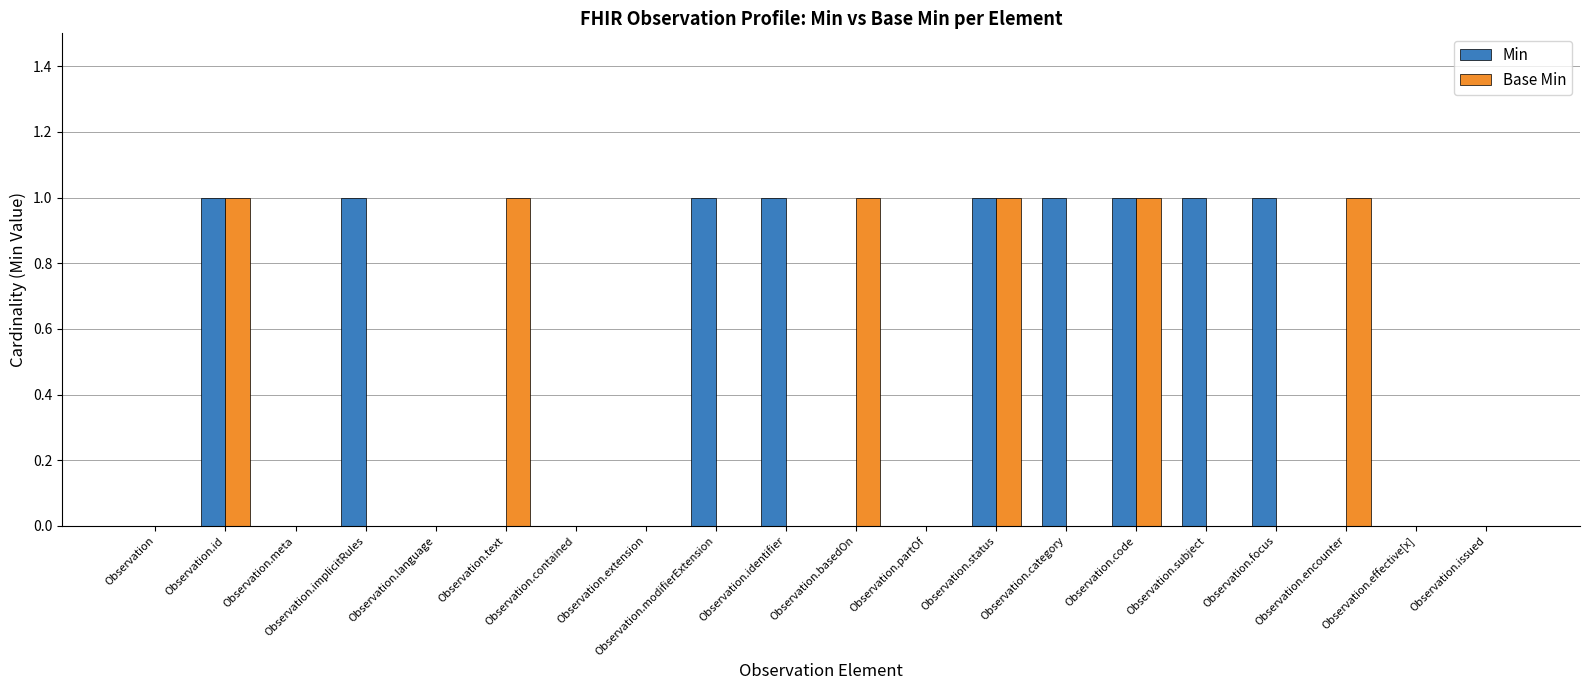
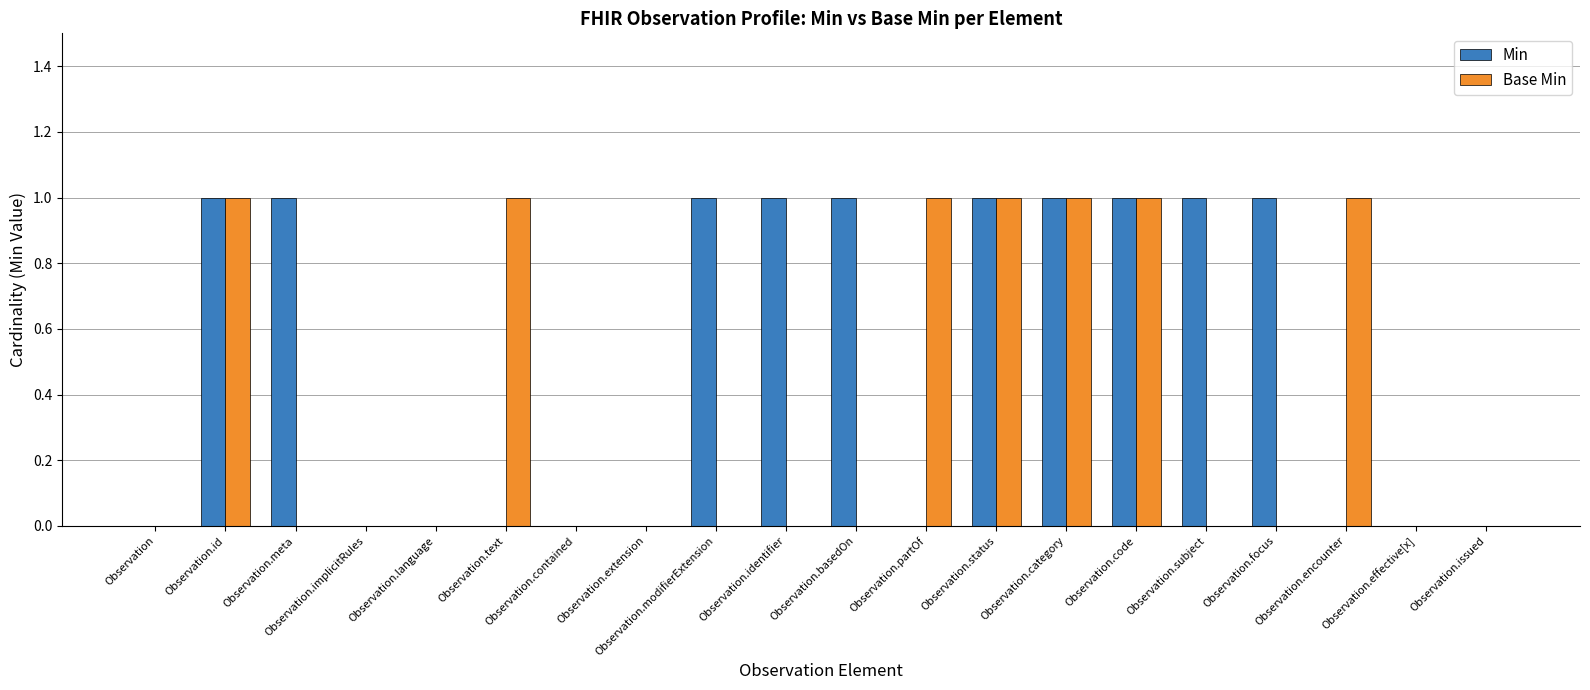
Min, Observation.meta: 0 -> 1
Min, Observation.implicitRules: 1 -> 0
Min, Observation.basedOn: 0 -> 1
Base Min, Observation.basedOn: 1 -> 0
Base Min, Observation.partOf: 0 -> 1
Base Min, Observation.category: 0 -> 1
